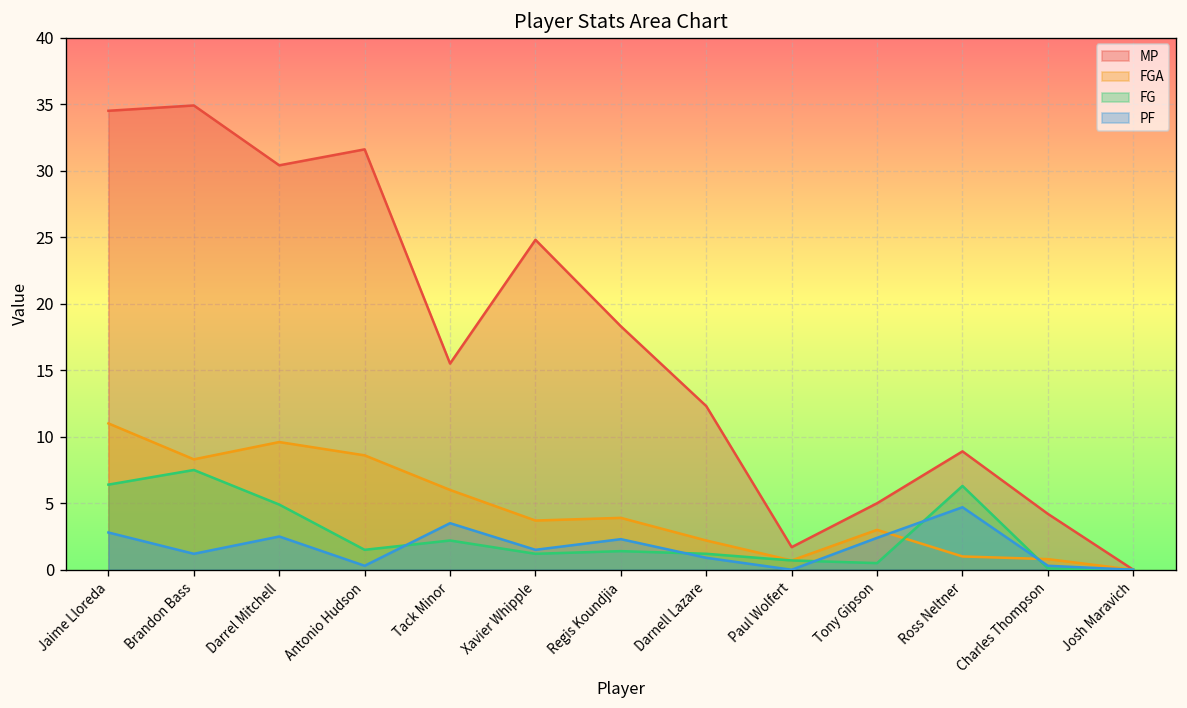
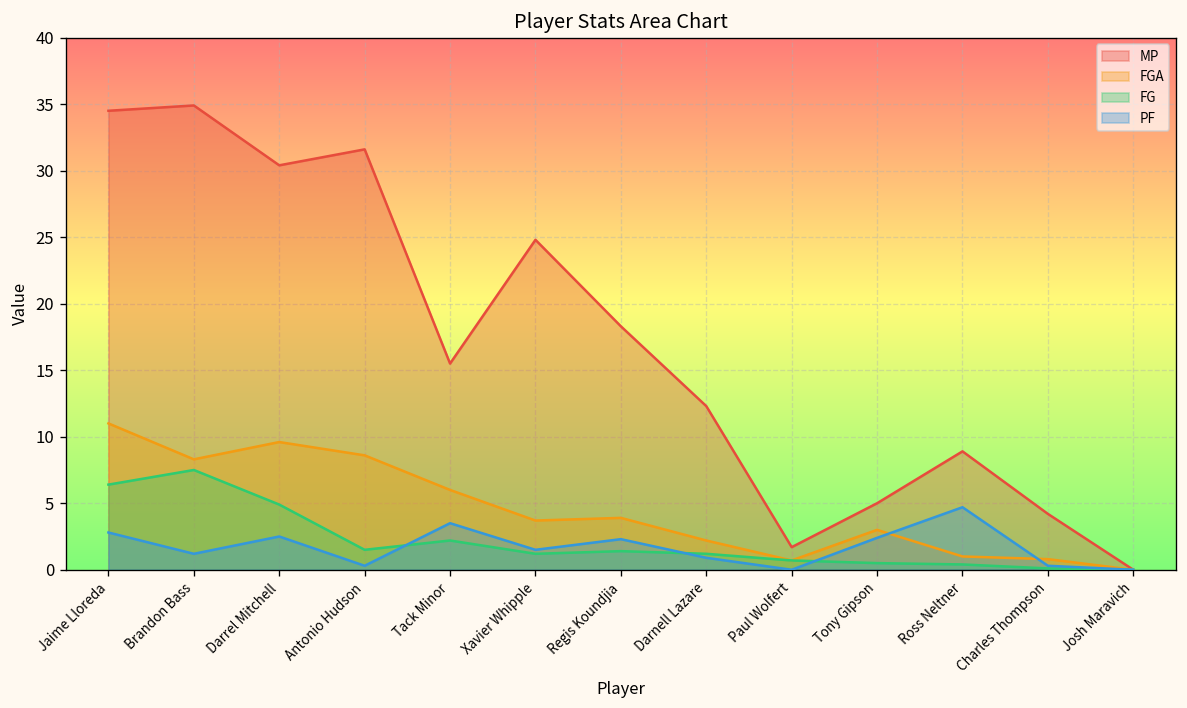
FG, Ross Neltner: 6.3 -> 0.4
